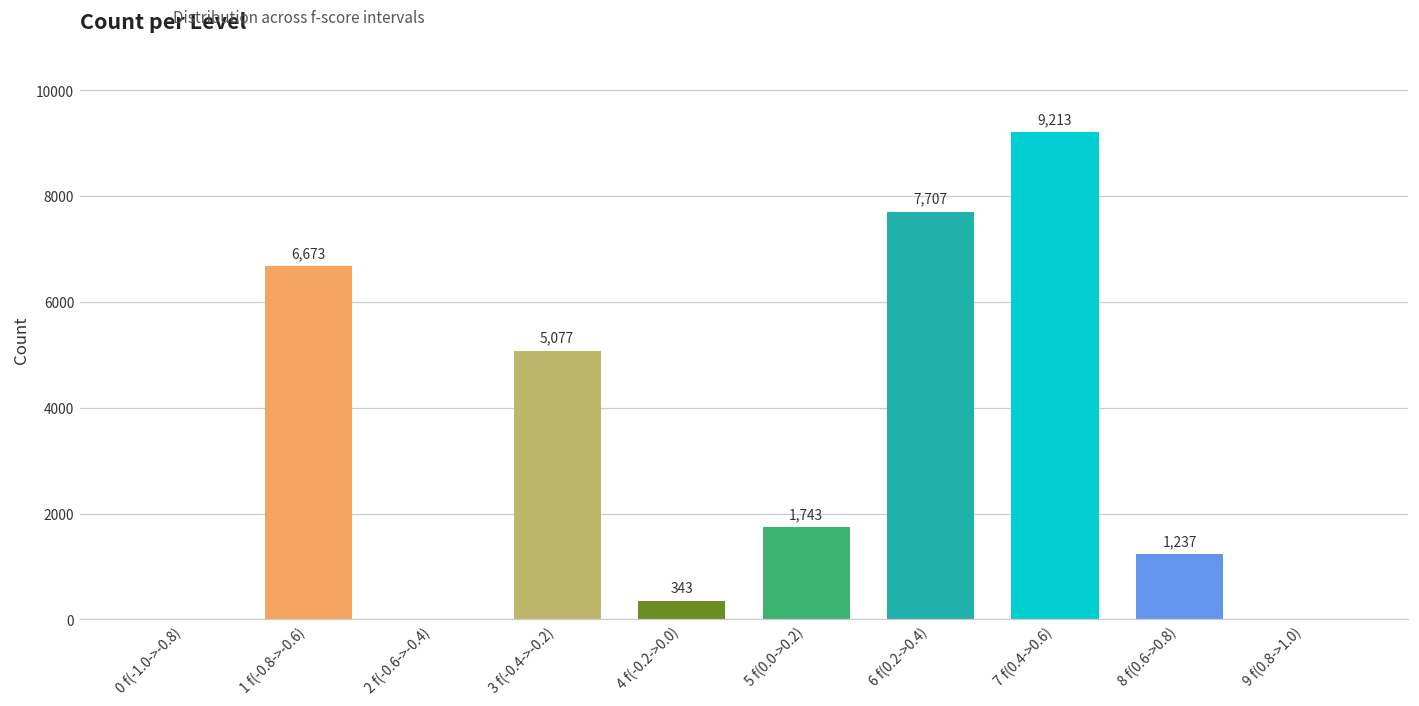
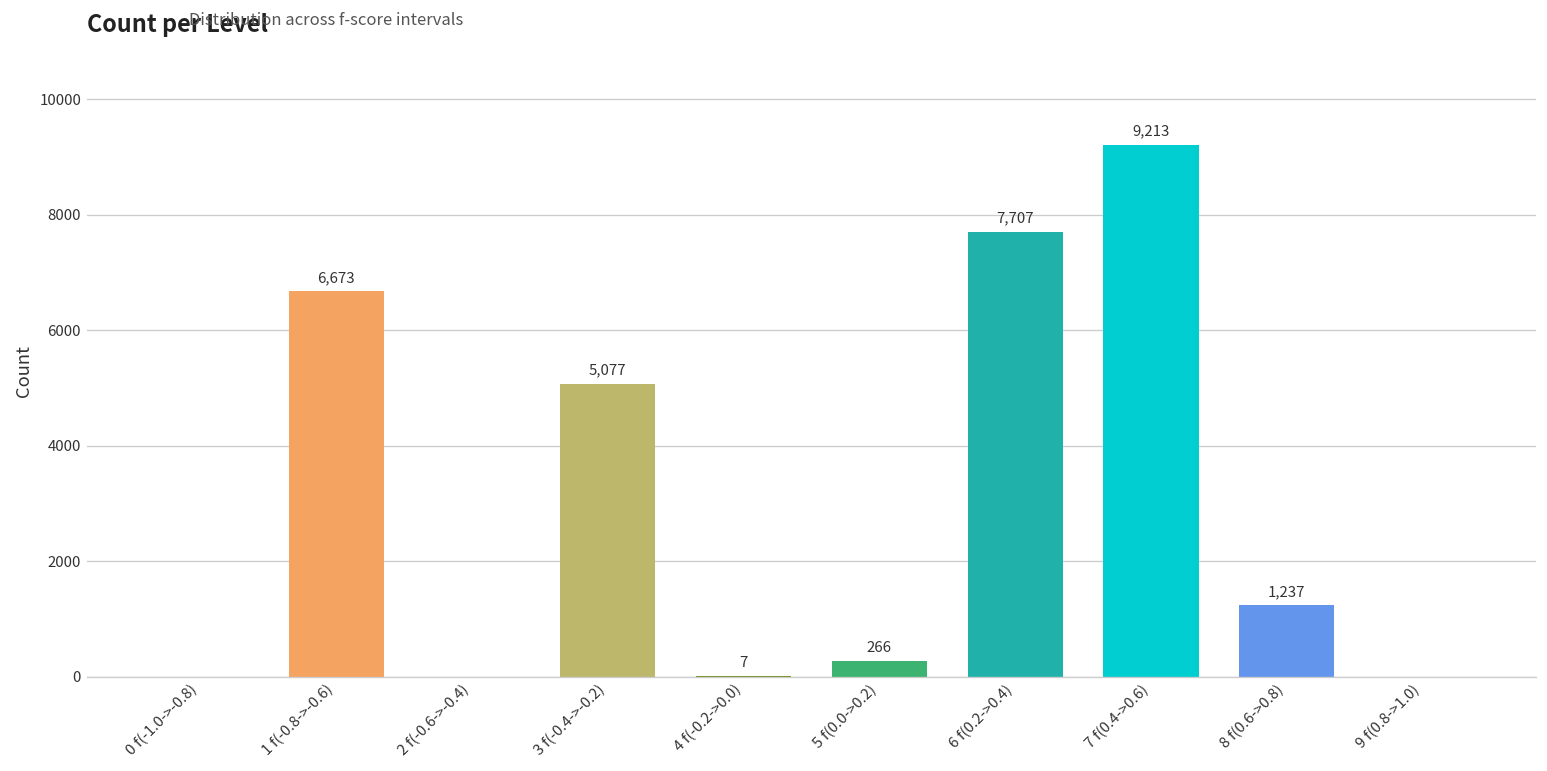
4 f(-0.2->0.0): 343 -> 7
5 f(0.0->0.2): 1,743 -> 266
